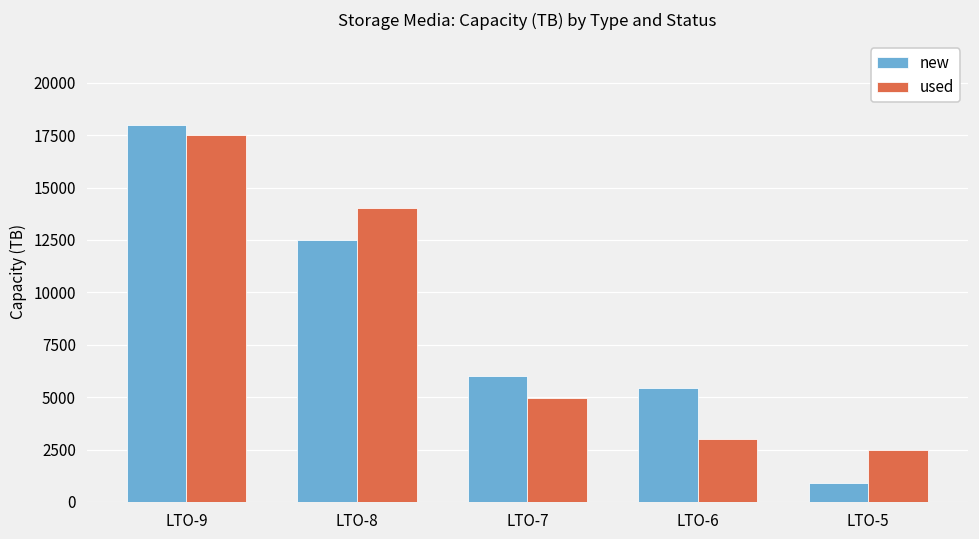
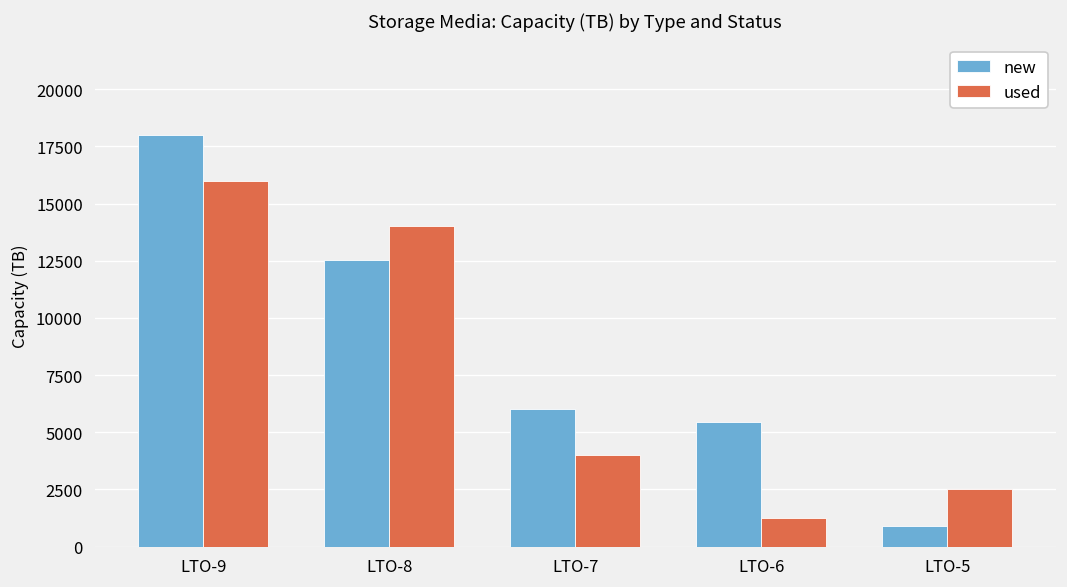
used, LTO-9: 17500 -> 16000
used, LTO-7: 5000 -> 4000
used, LTO-6: 3000 -> 1200
